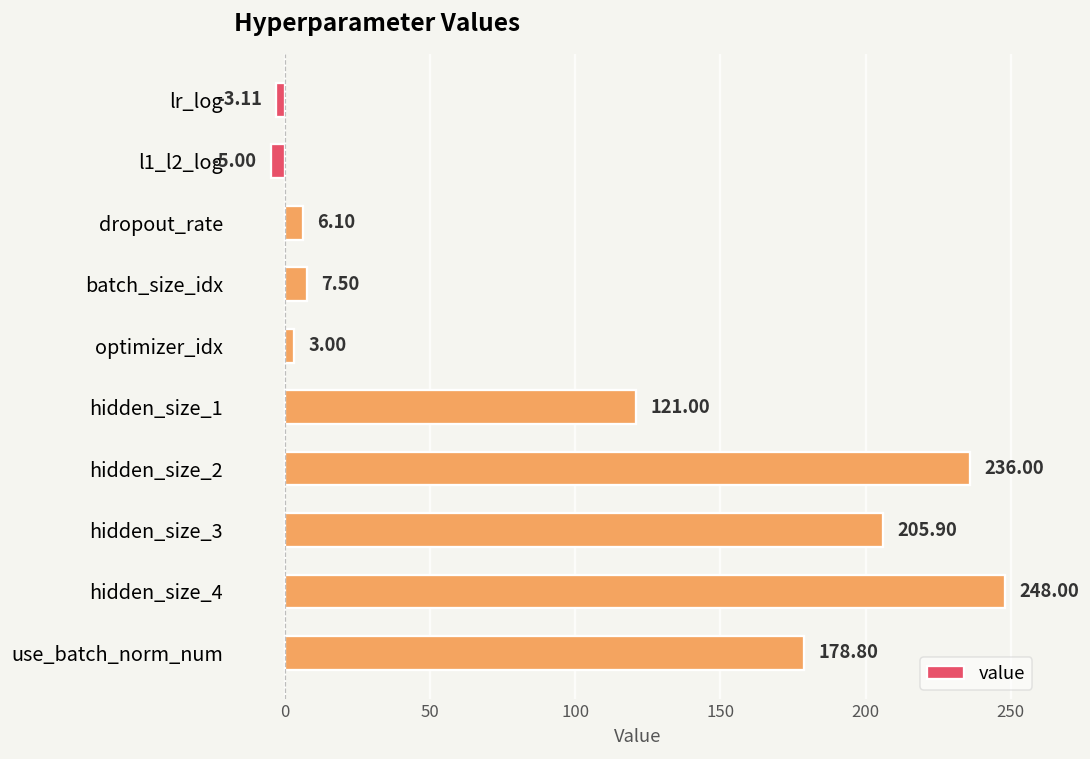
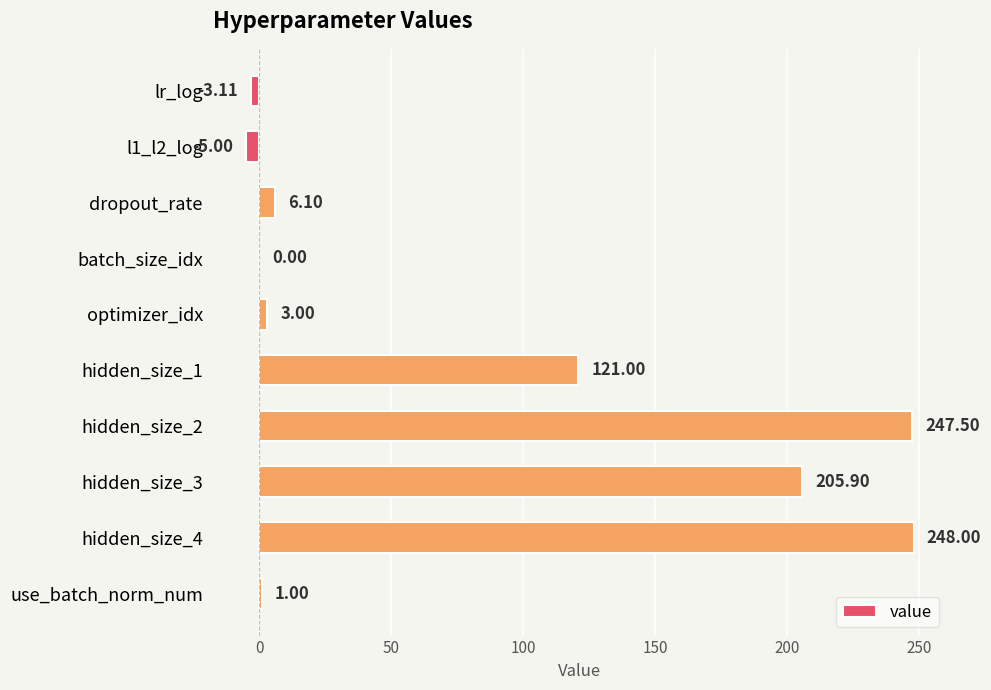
batch_size_idx: 7.50 -> 0.00
hidden_size_2: 236.00 -> 247.50
use_batch_norm_num: 178.80 -> 1.00
